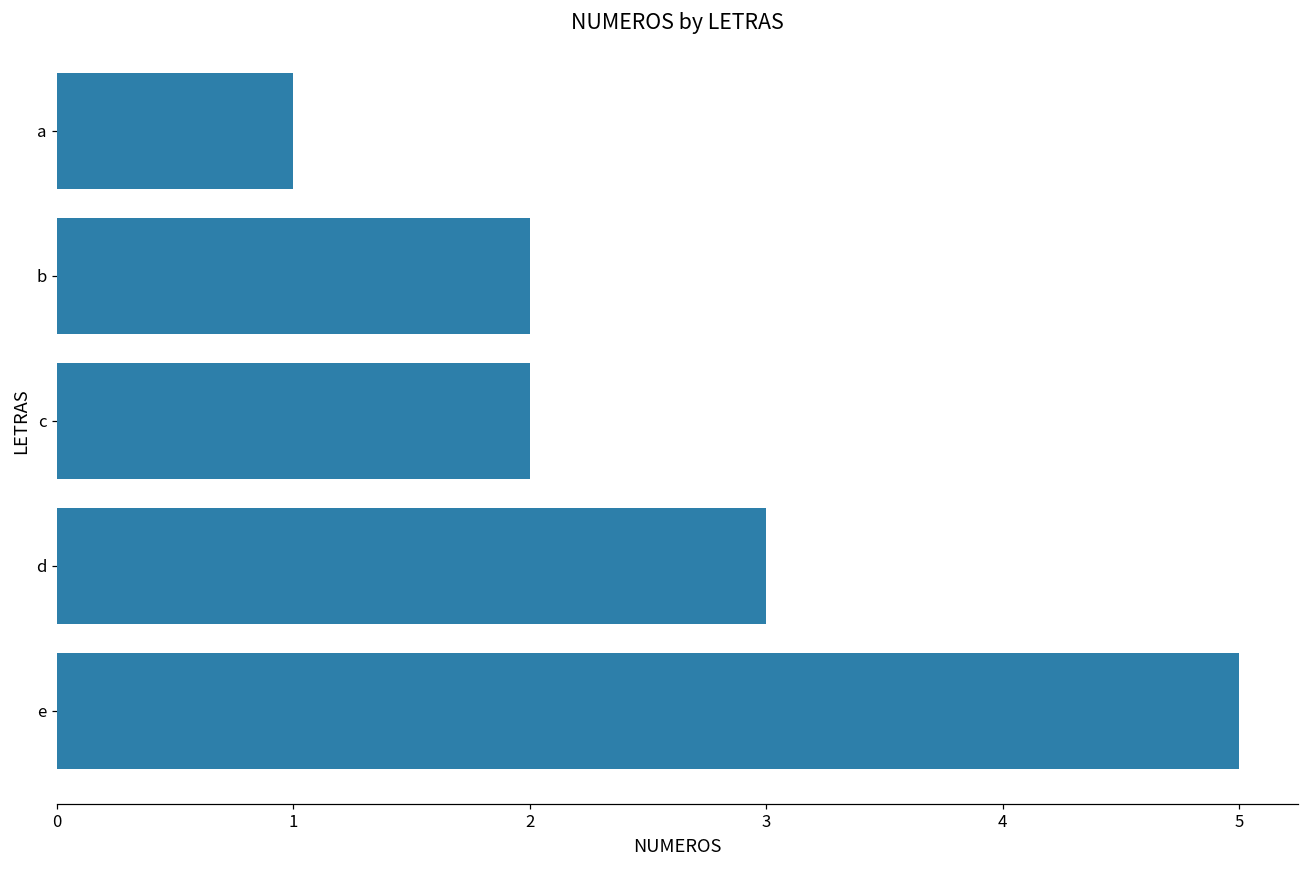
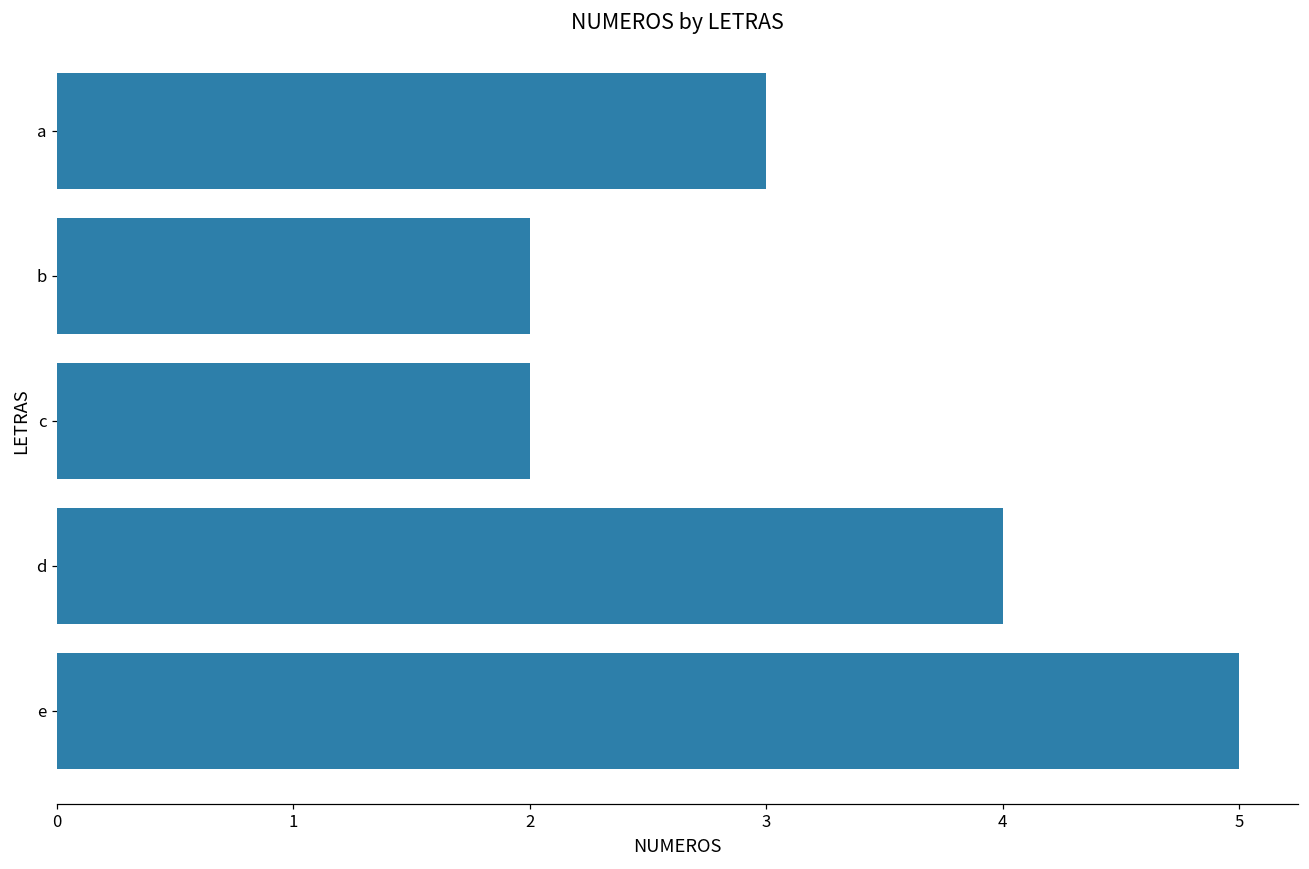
a: 1 -> 3
d: 3 -> 4
